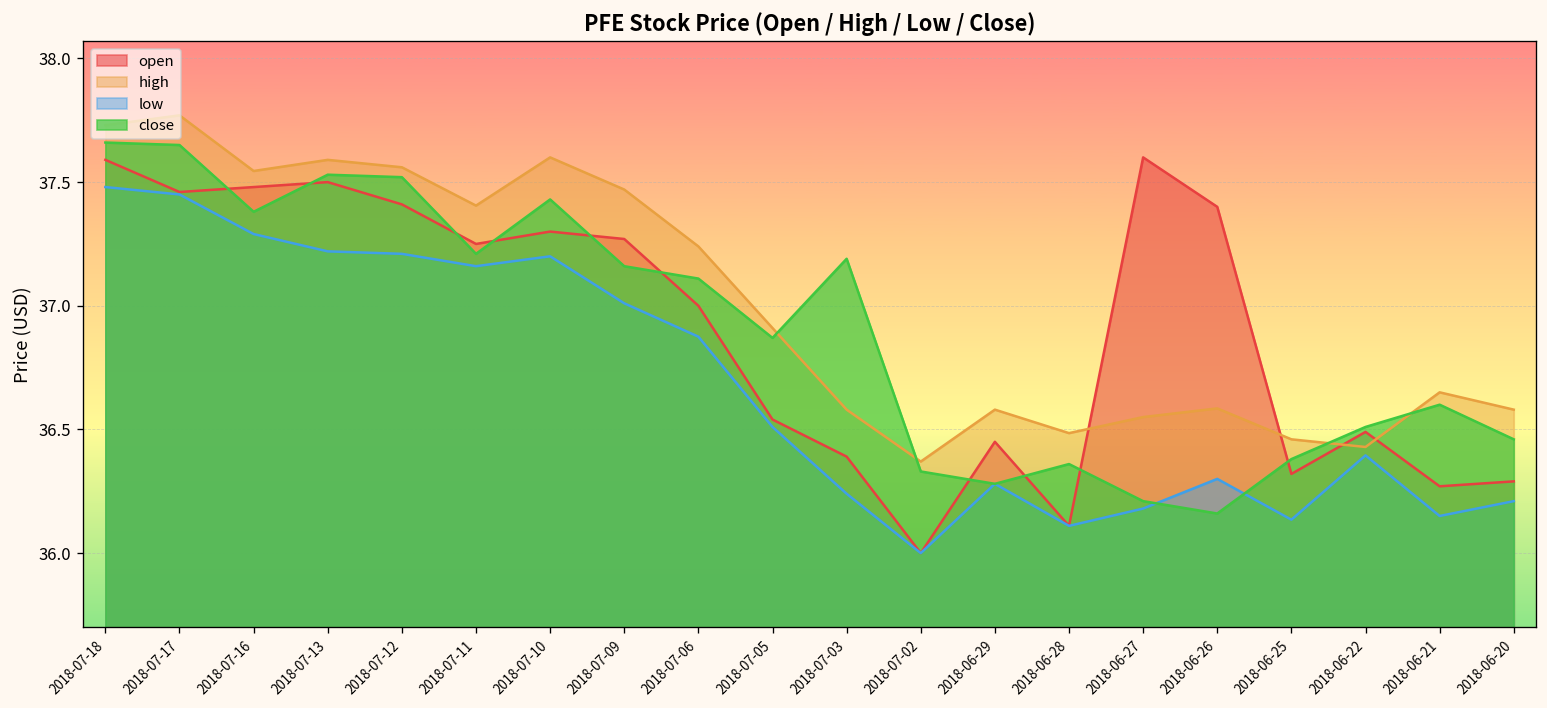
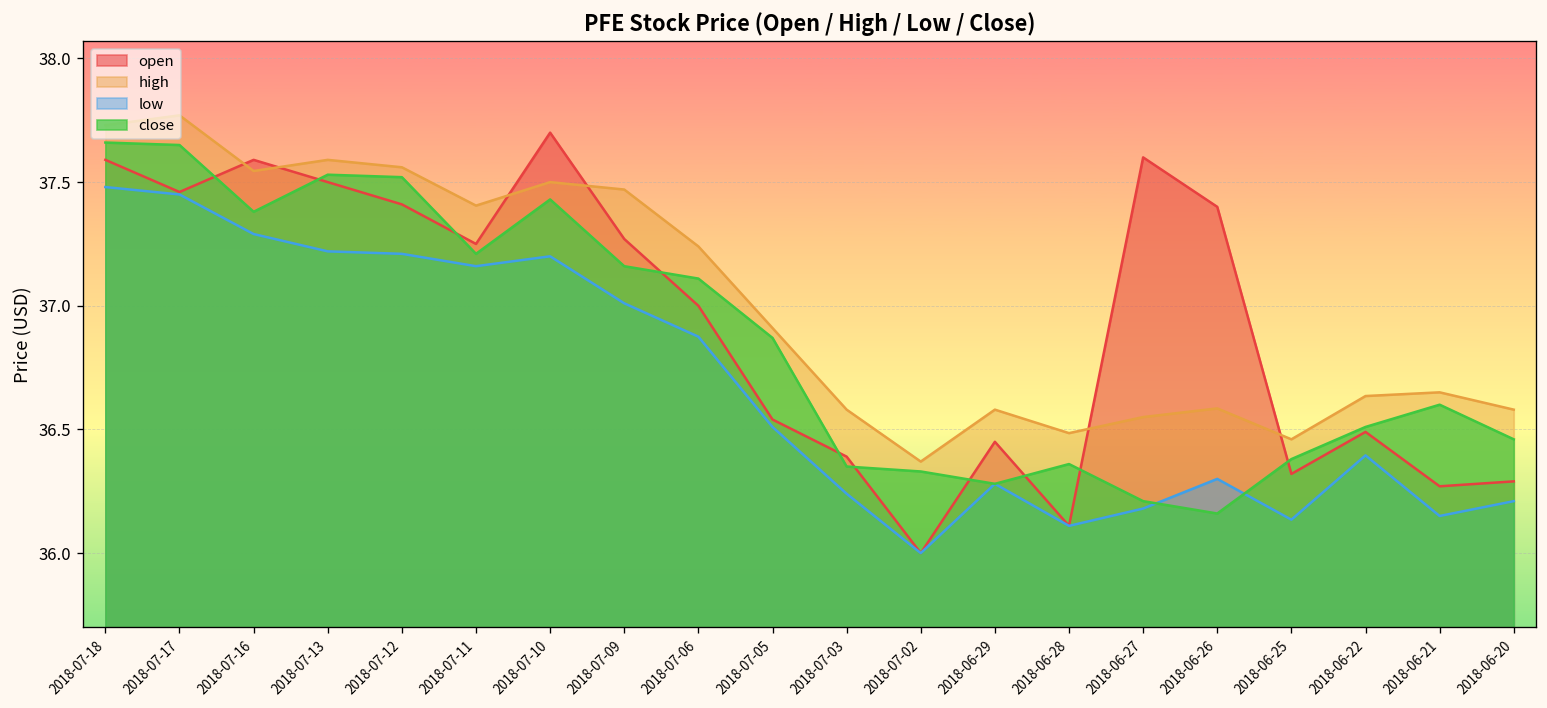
open, 2018-07-16: 37.48 -> 37.59
open, 2018-07-10: 37.3 -> 37.7
high, 2018-07-10: 37.6 -> 37.5
close, 2018-07-03: 37.19 -> 36.35
high, 2018-06-22: 36.43 -> 36.64
